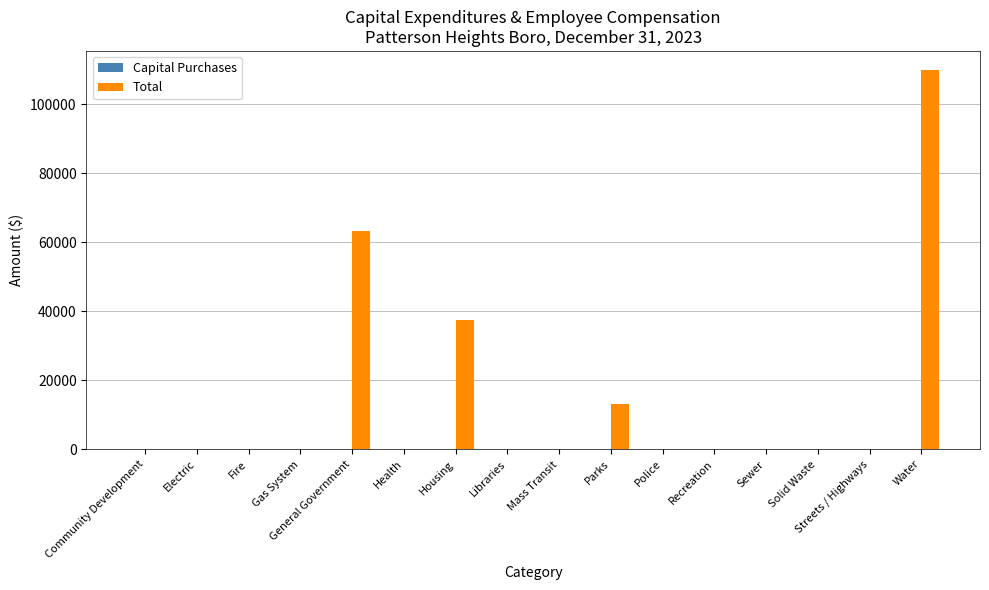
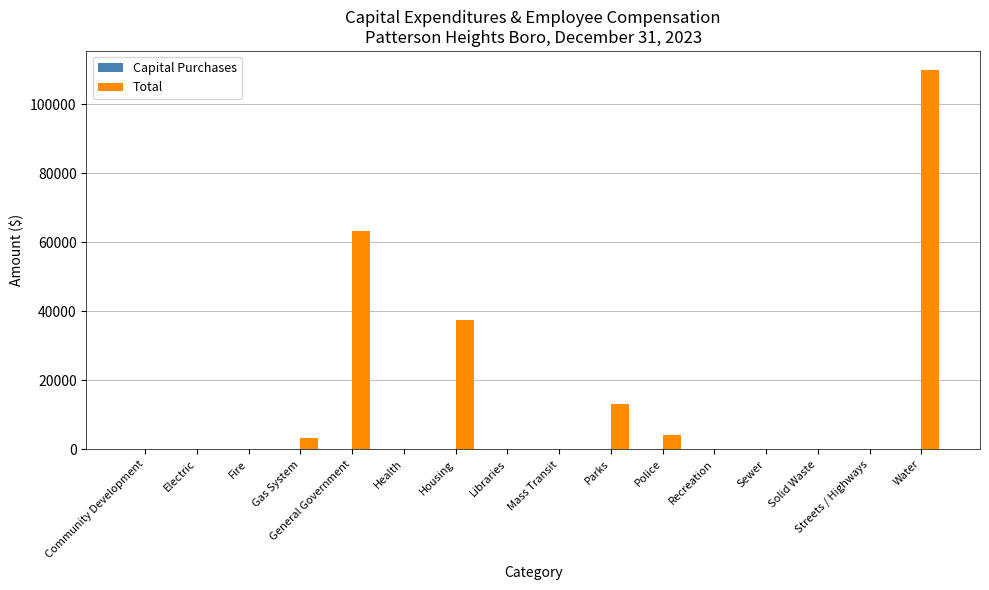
Total, Gas System: 0 -> 3000
Total, Police: 0 -> 4000
